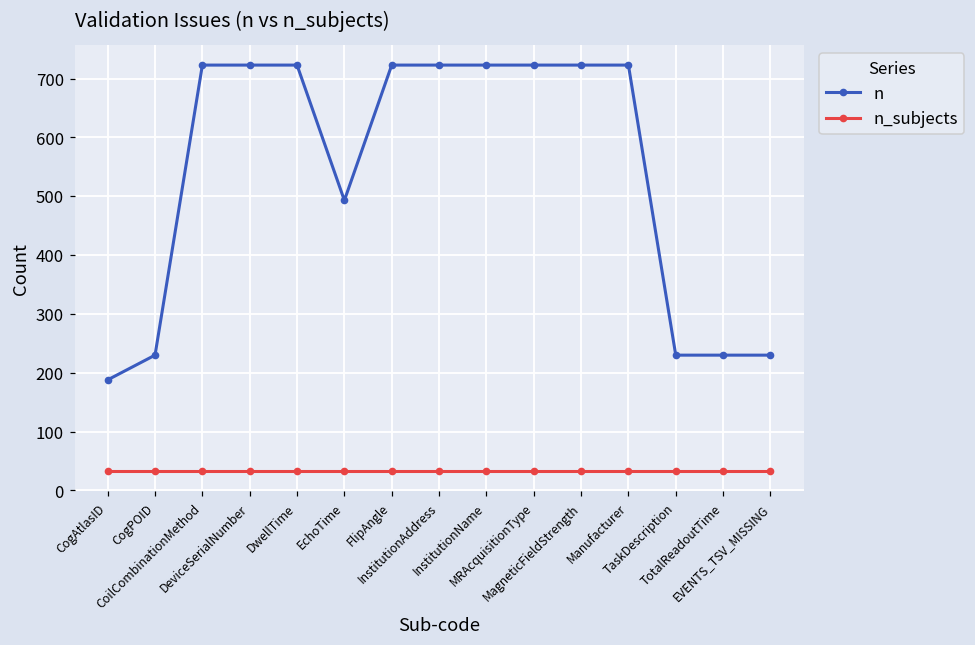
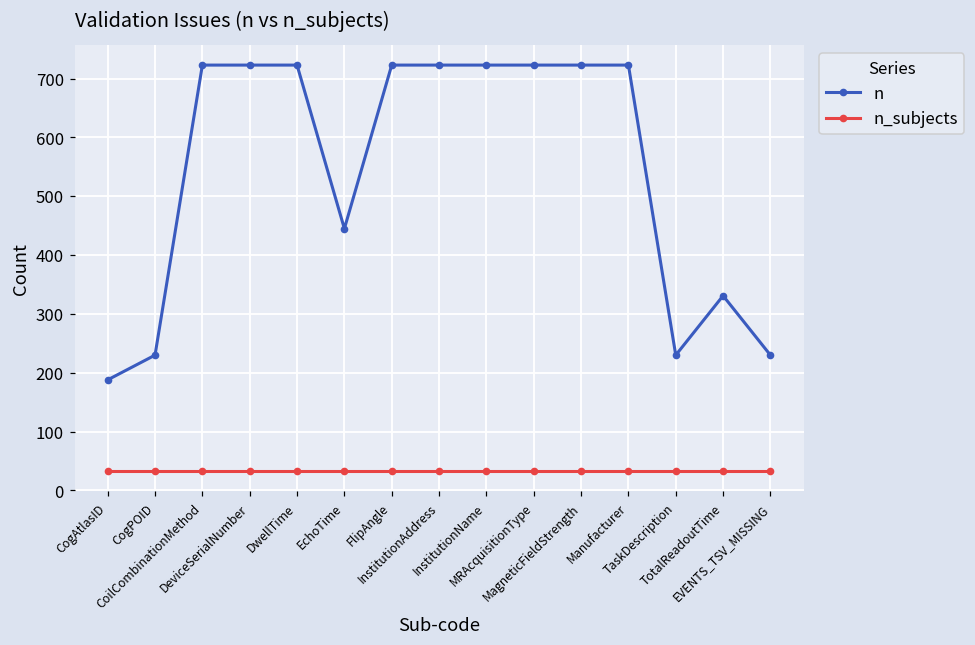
n, EchoTime: 490 -> 450
n, TotalReadoutTime: 230 -> 330
